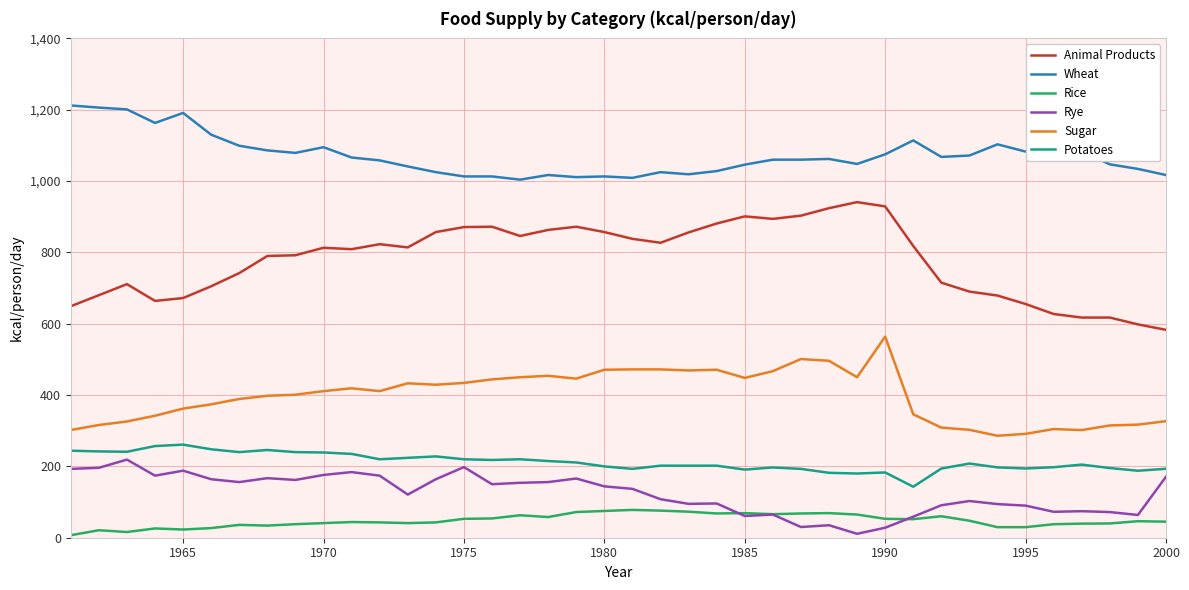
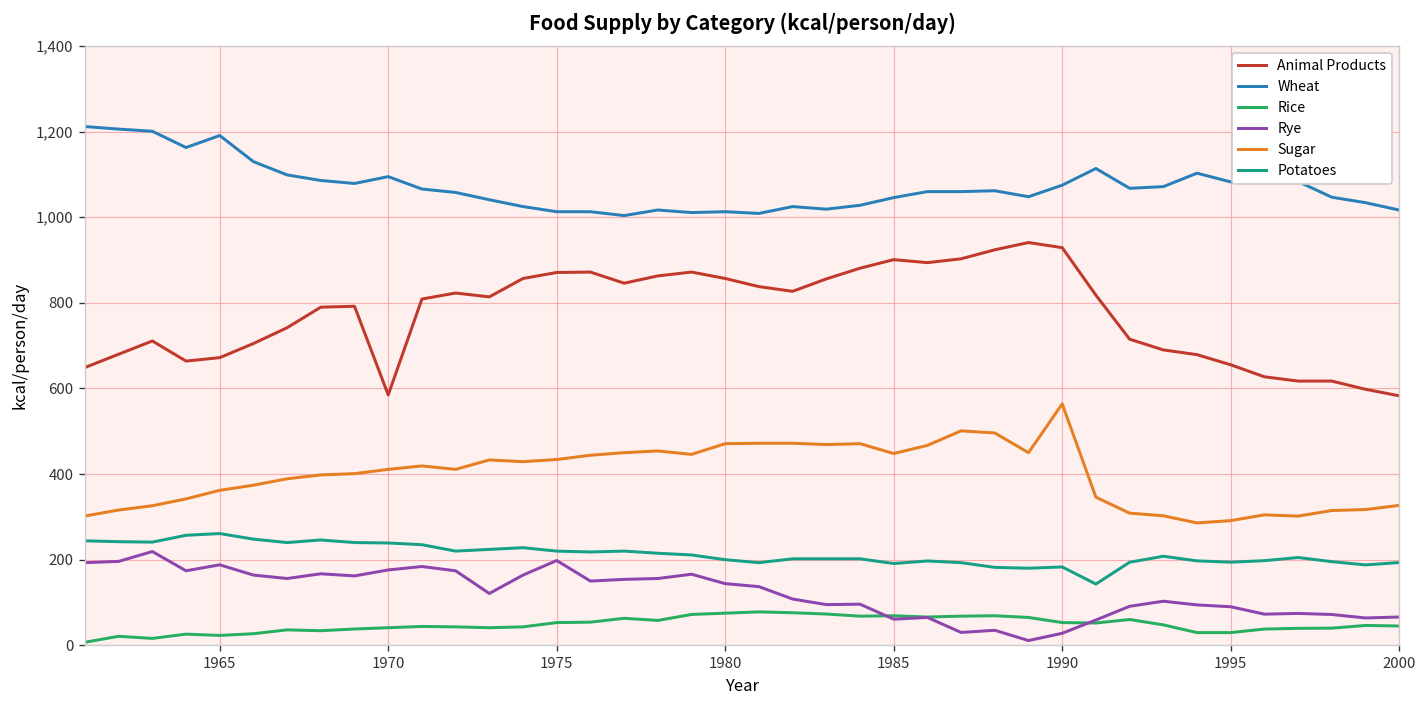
Animal Products, 1970: 810 -> 590
Rye, 2000: 170 -> 70
